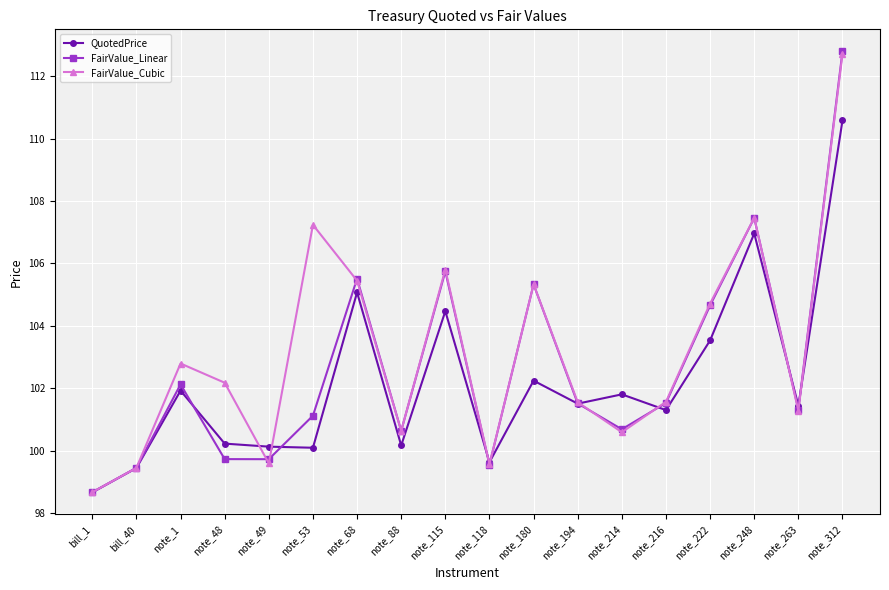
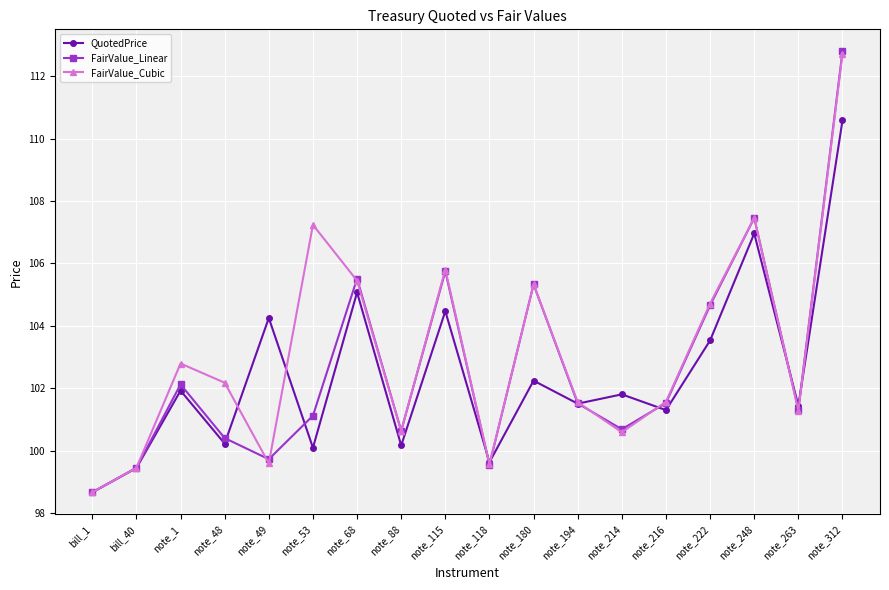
FairValue_Linear, note_48: 99.7 -> 100.4
QuotedPrice, note_49: 100.1 -> 104.3
